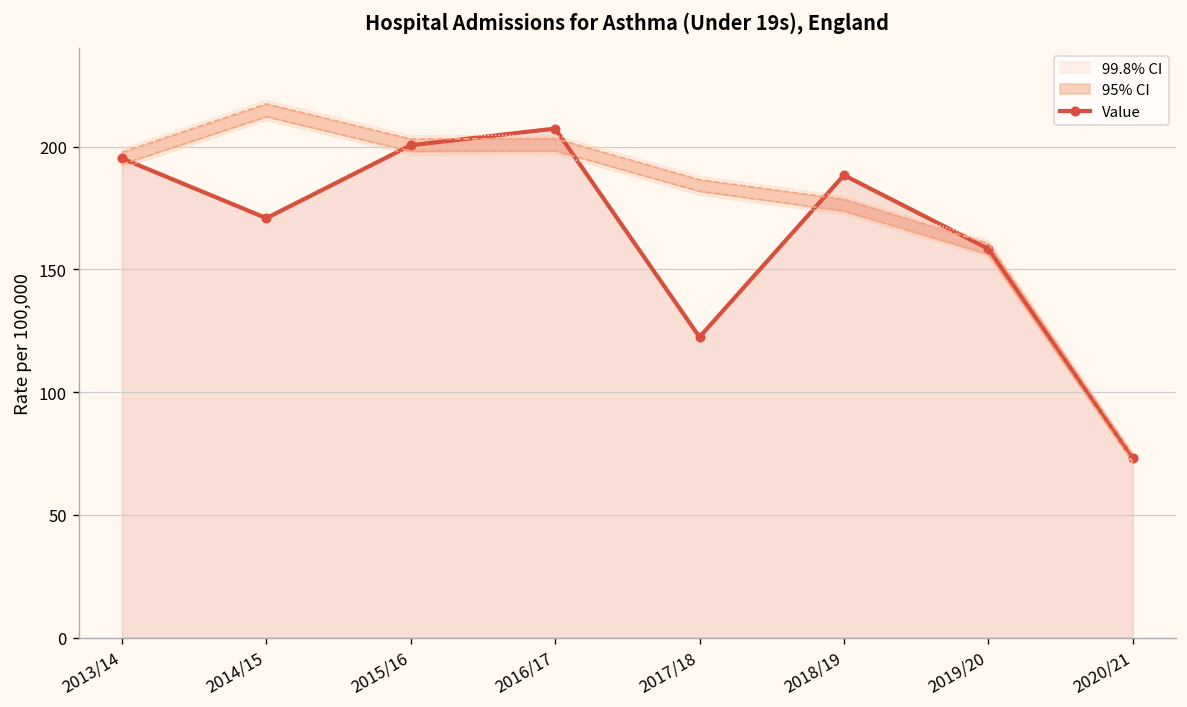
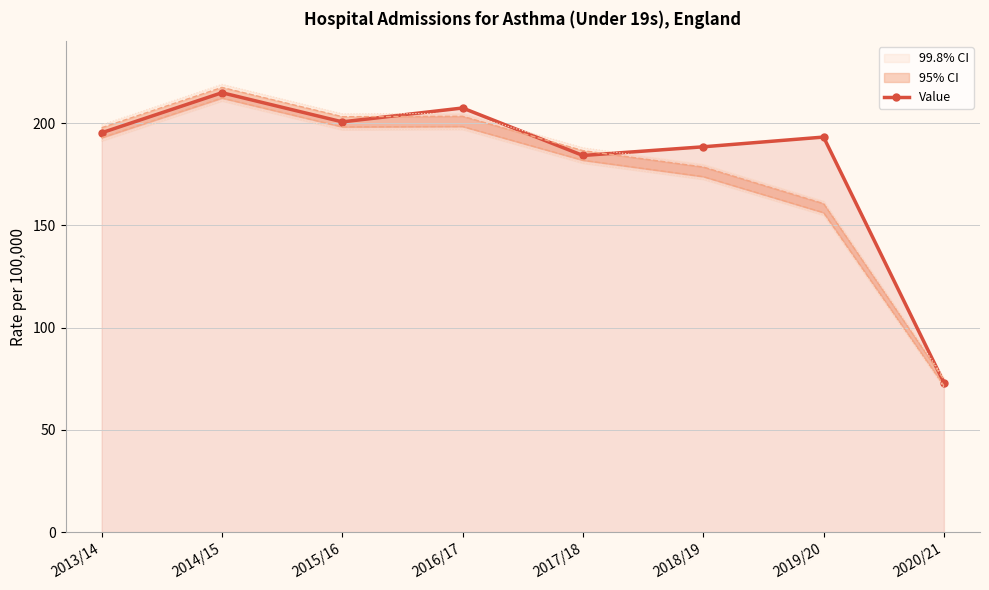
Value, 2014/15: 171 -> 215
Value, 2017/18: 122 -> 184
Value, 2019/20: 158 -> 193
